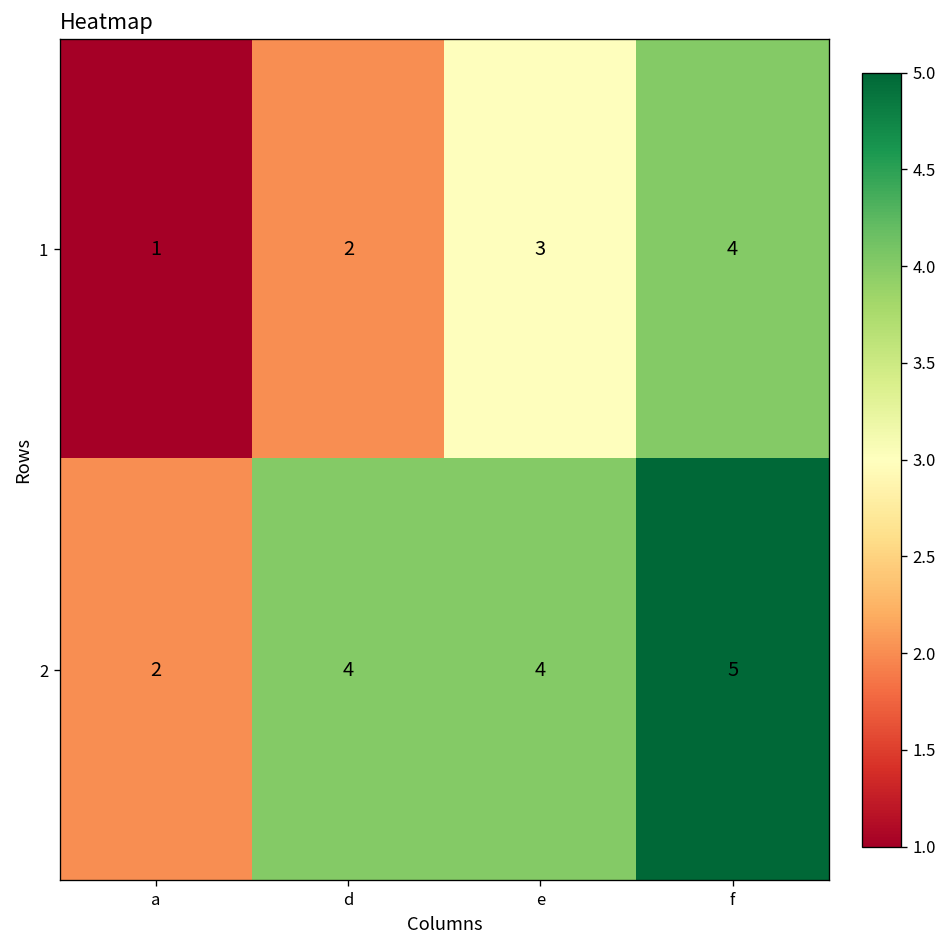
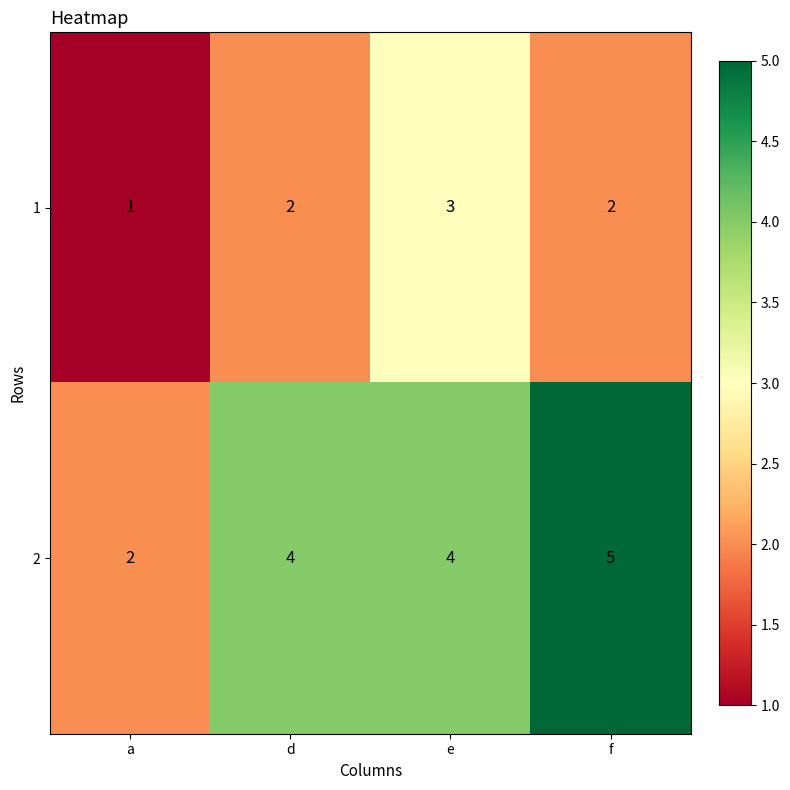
1, f: 4 -> 2
